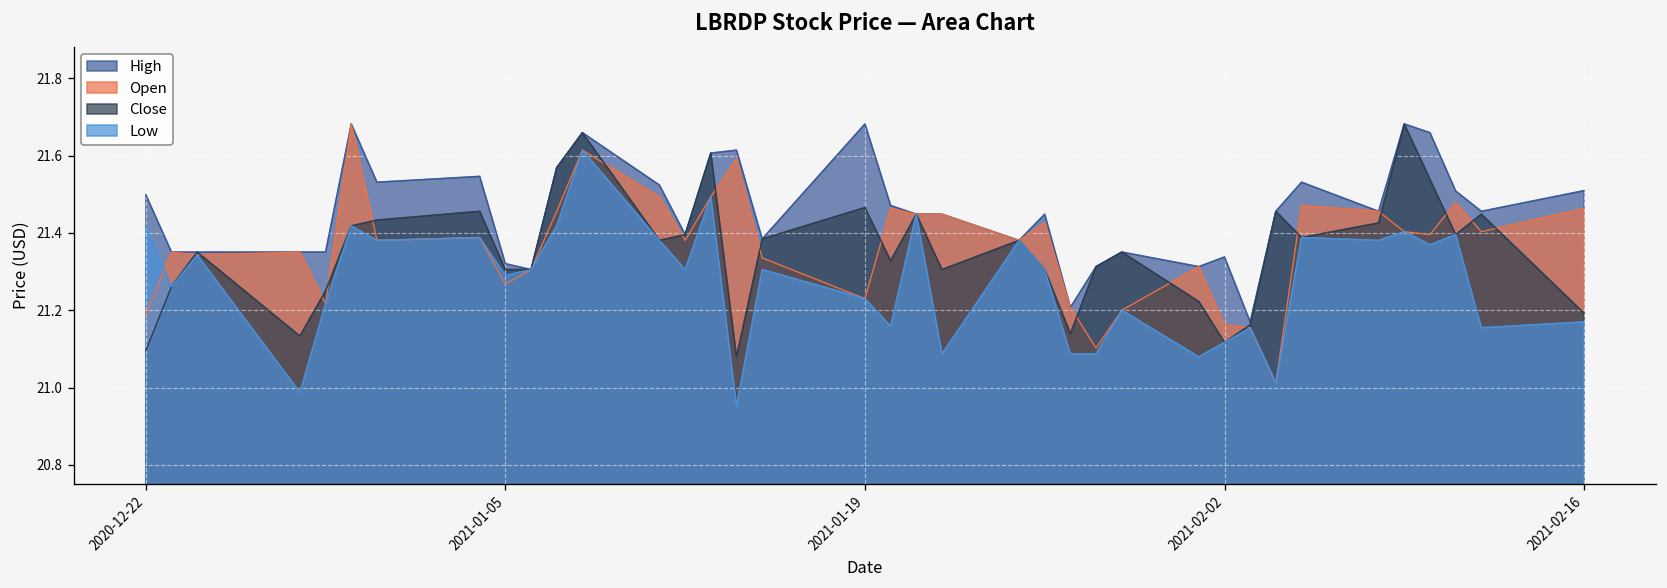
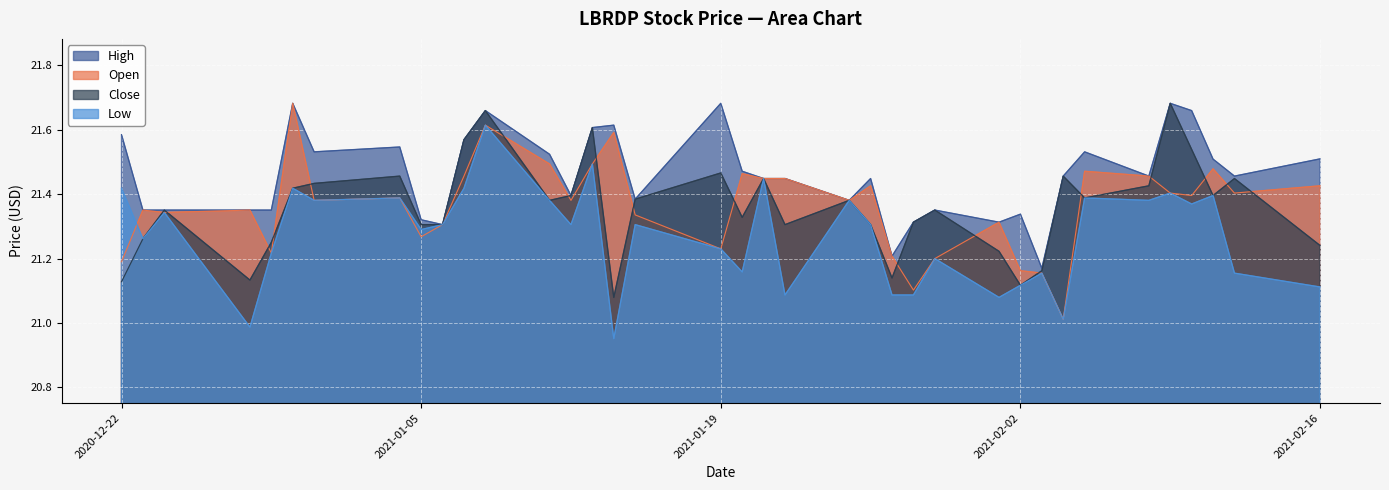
High, 2020-12-22: 21.50 -> 21.58
Close, 2020-12-22: 21.10 -> 21.13
Open, 2021-02-16: 21.46 -> 21.43
Close, 2021-02-16: 21.19 -> 21.24
Low, 2021-02-16: 21.17 -> 21.11
